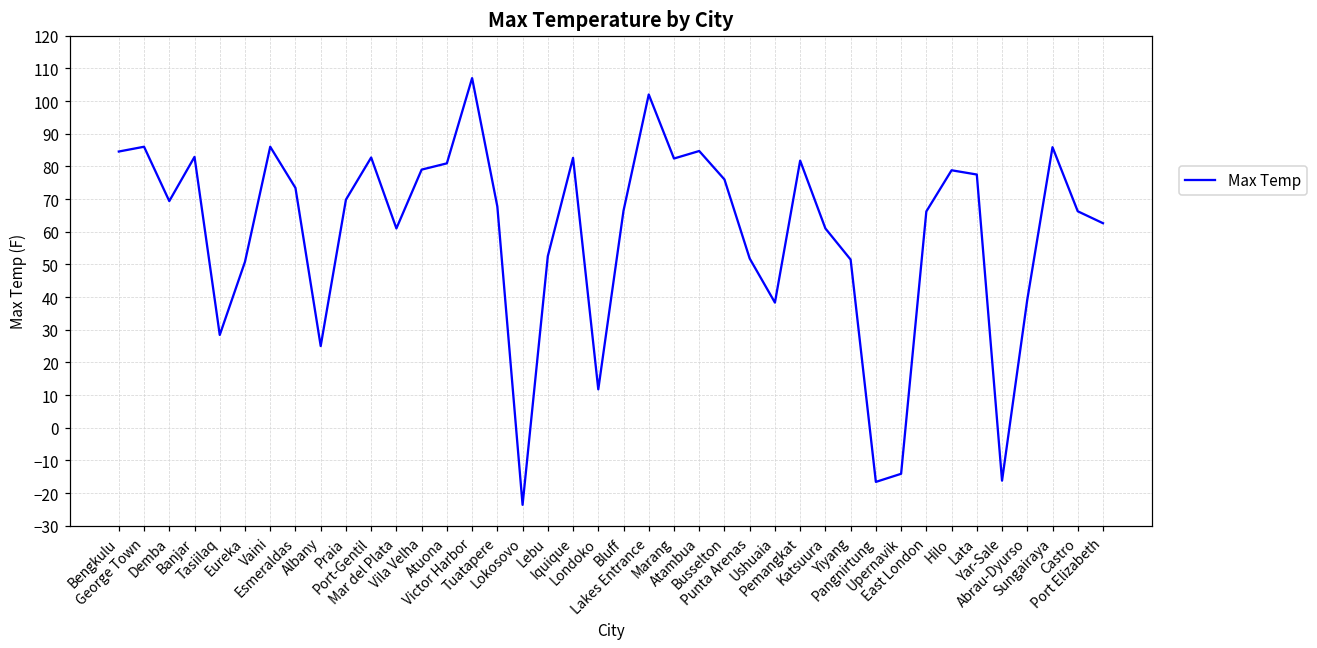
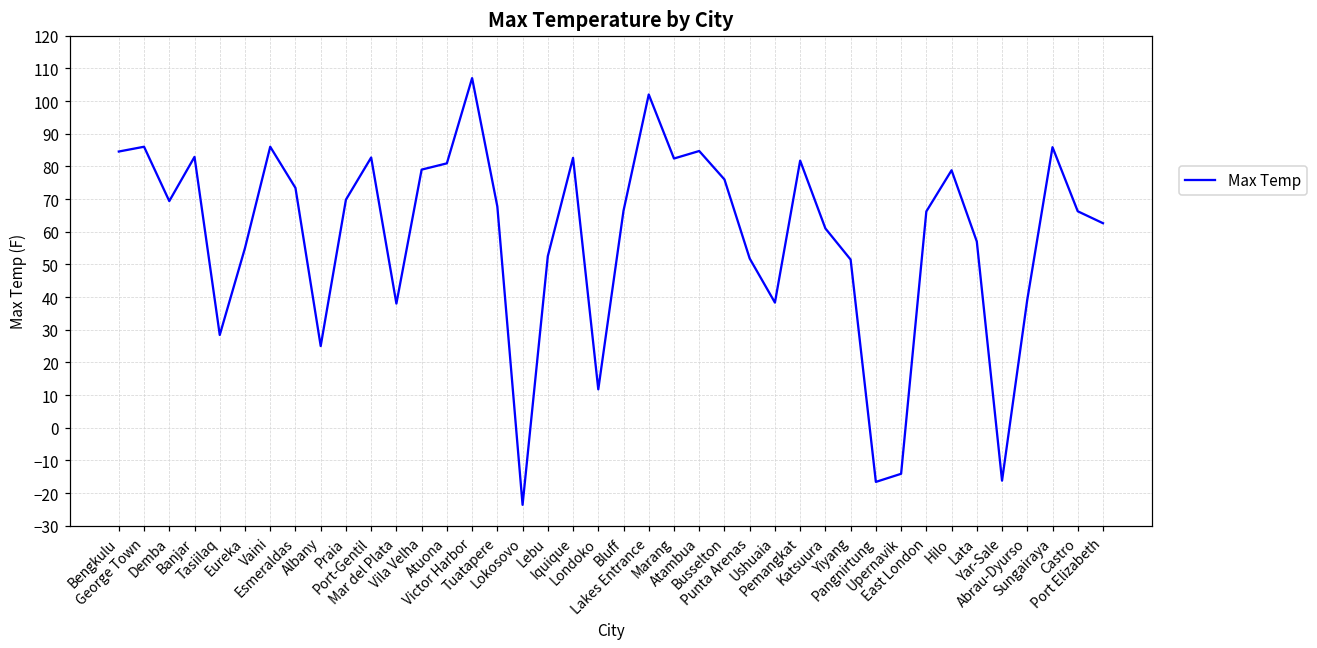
Eureka: 51 -> 55
Mar del Plata: 61 -> 38
Lata: 78 -> 57
